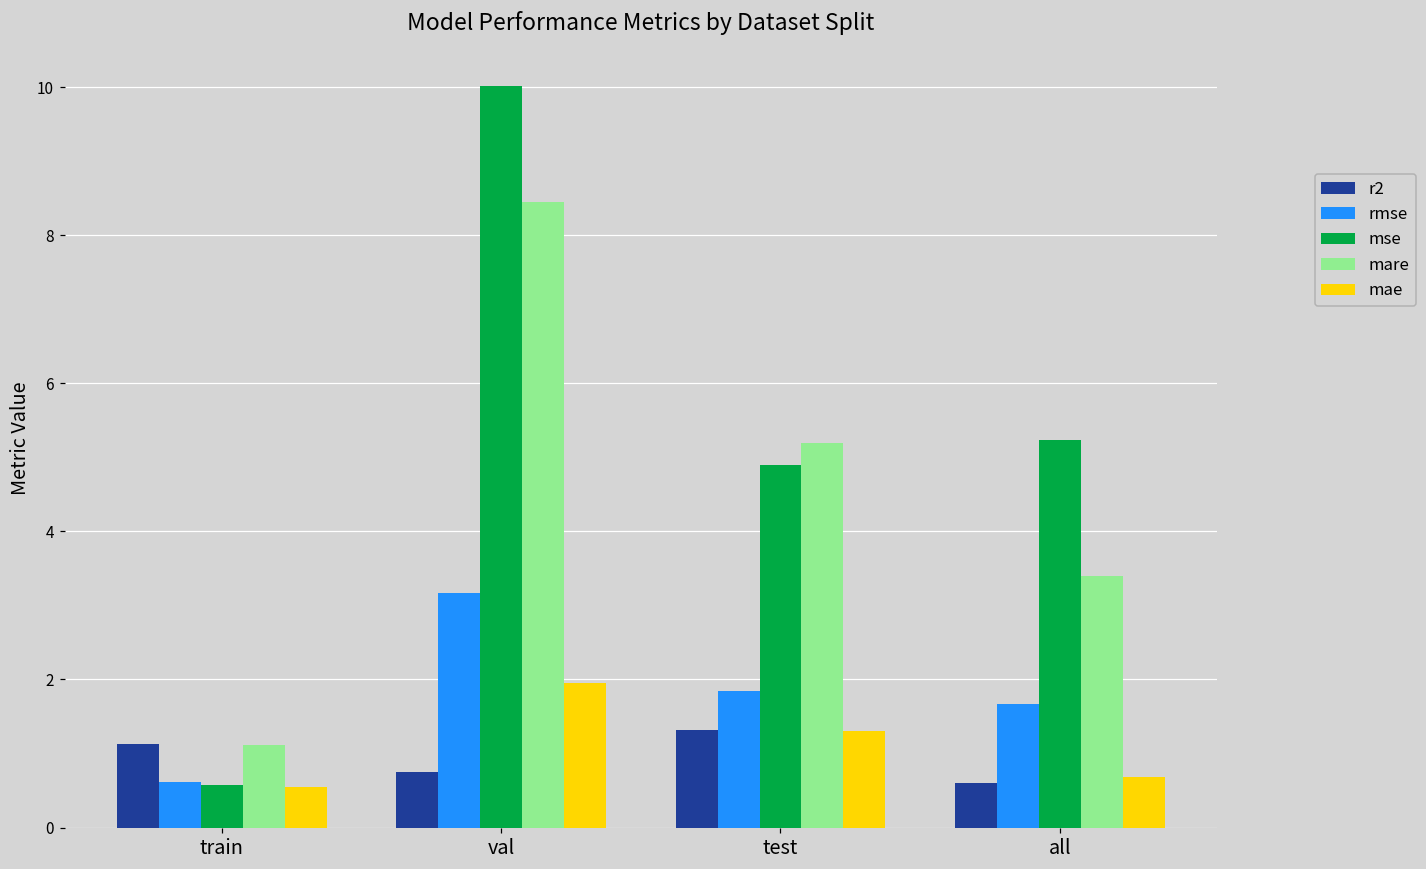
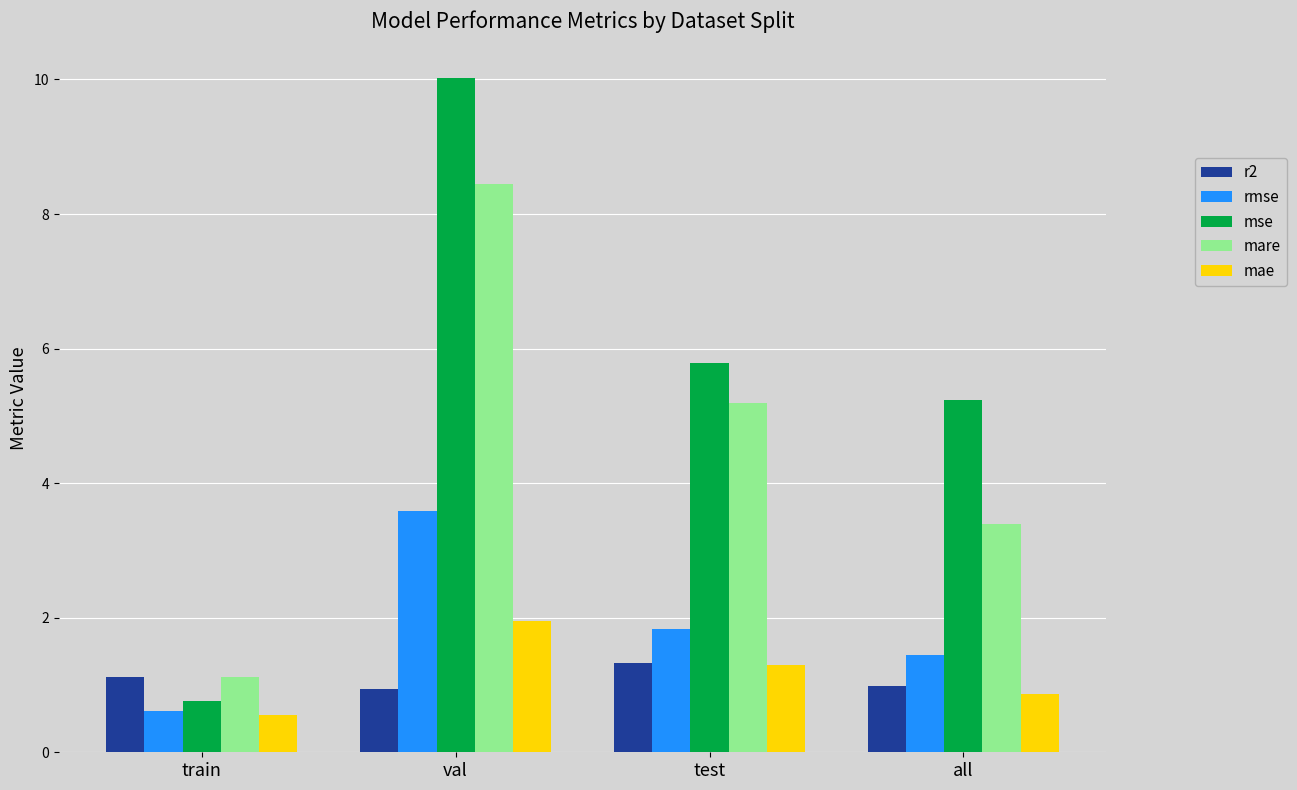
mse, train: 0.6 -> 0.8
r2, val: 0.8 -> 0.9
rmse, val: 3.2 -> 3.6
mse, test: 4.9 -> 5.8
r2, all: 0.6 -> 1.0
rmse, all: 1.7 -> 1.4
mae, all: 0.7 -> 0.9
